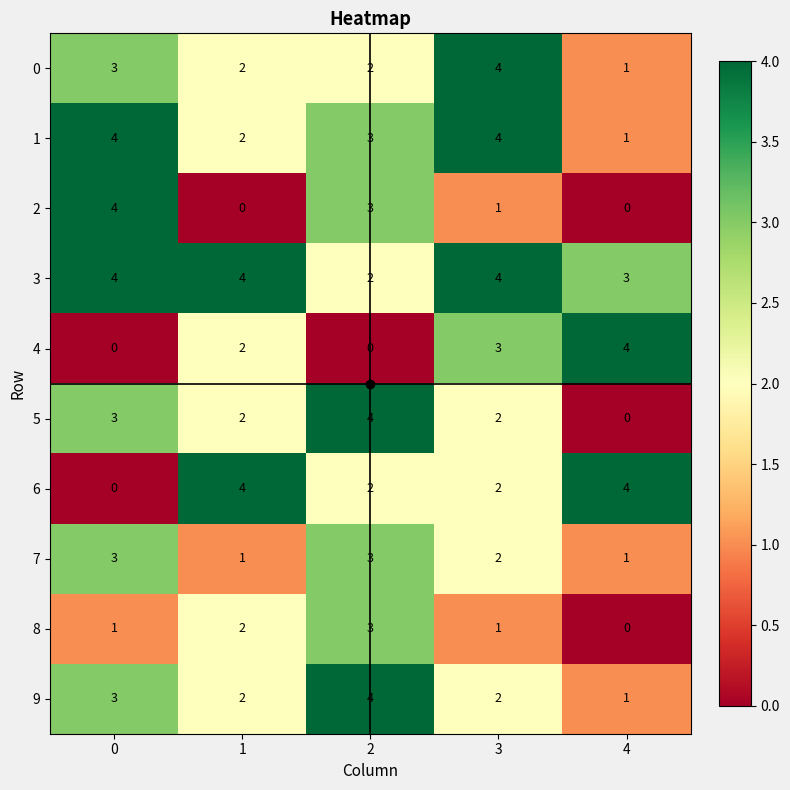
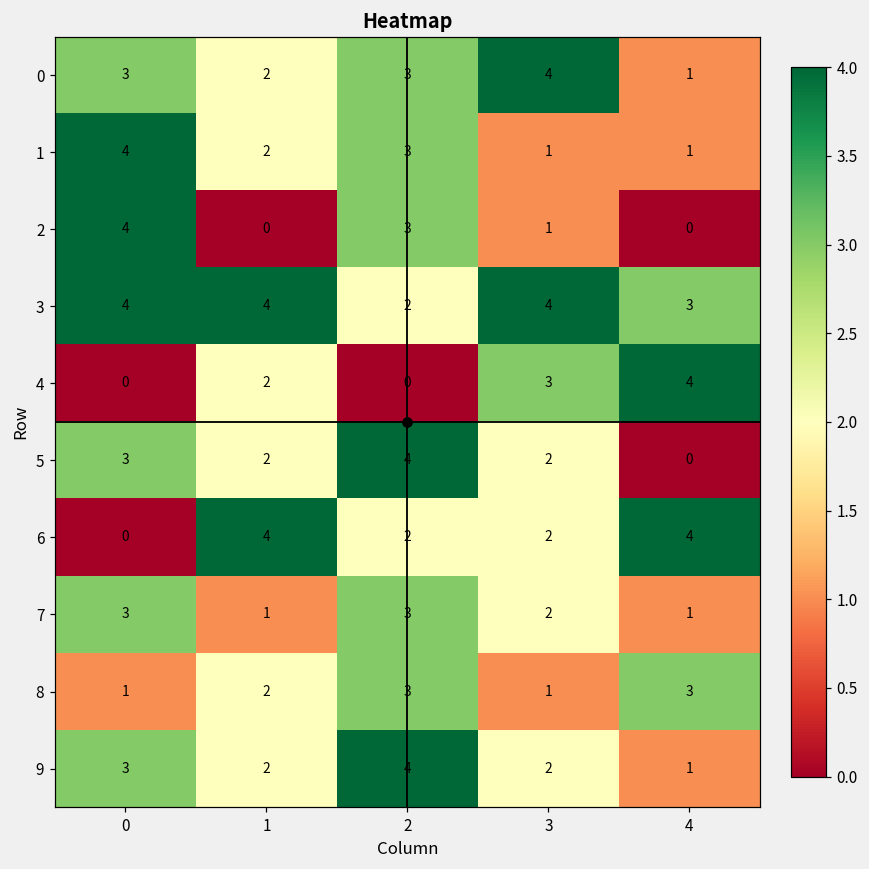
0, 2: 2 -> 3
1, 3: 4 -> 1
8, 4: 0 -> 3
